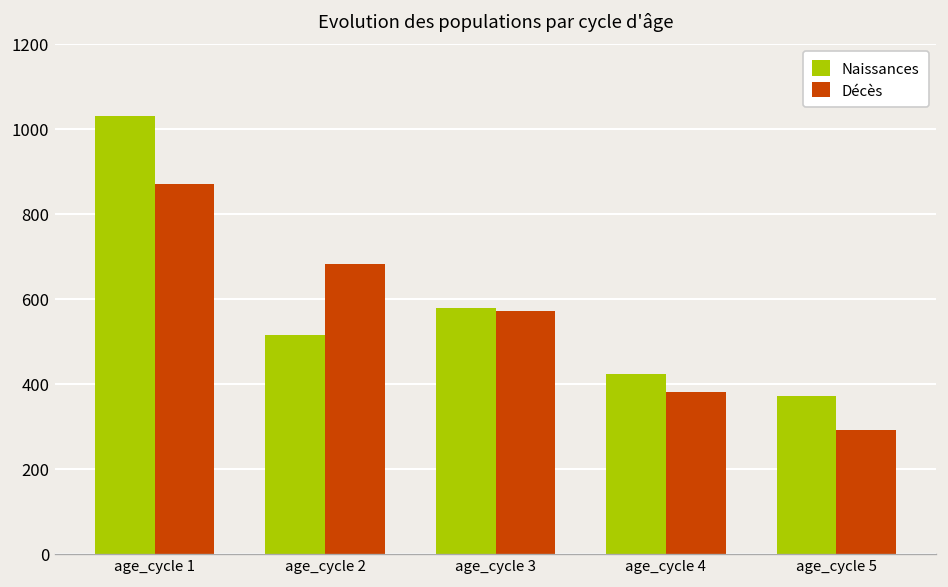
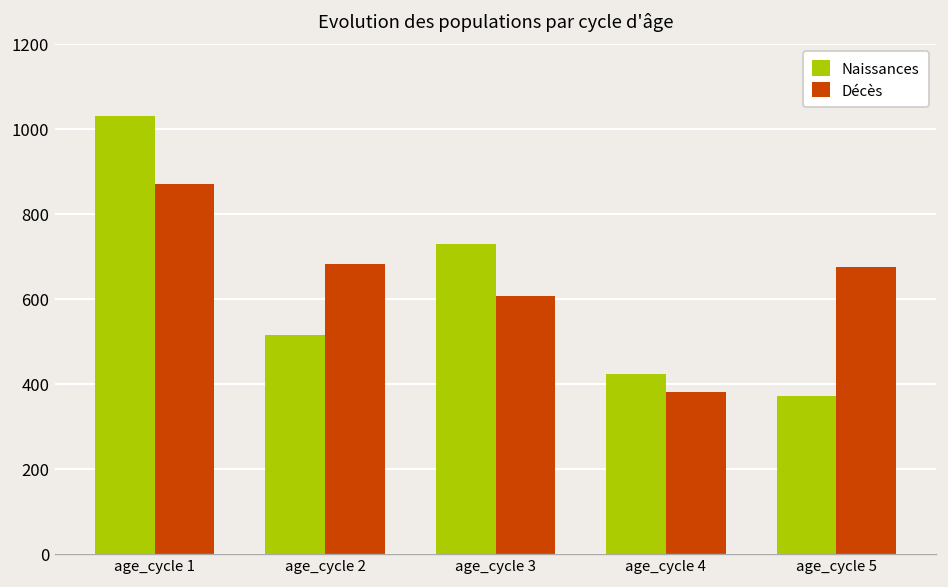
Naissances, age_cycle 3: 580 -> 730
Décès, age_cycle 3: 570 -> 610
Décès, age_cycle 5: 290 -> 670
